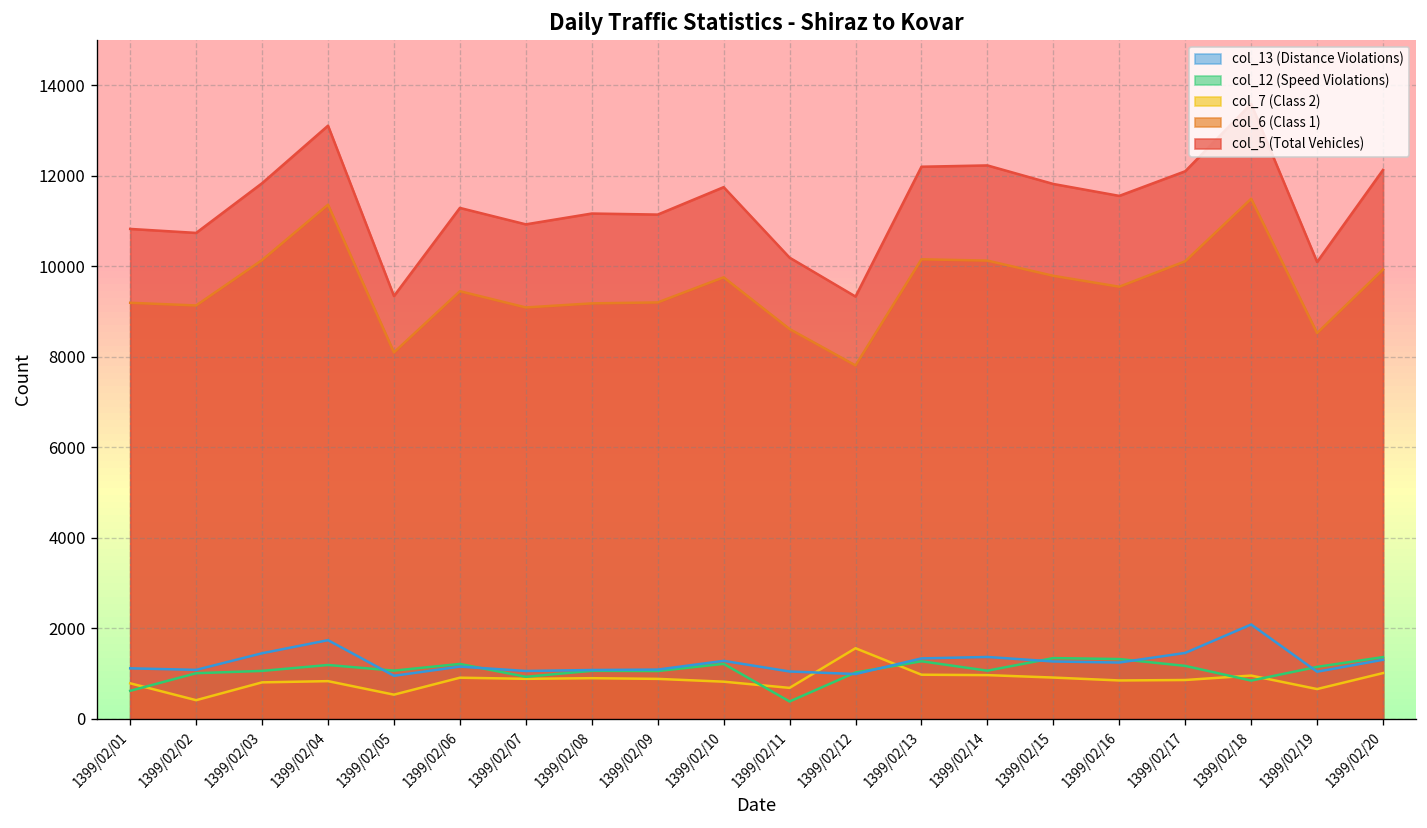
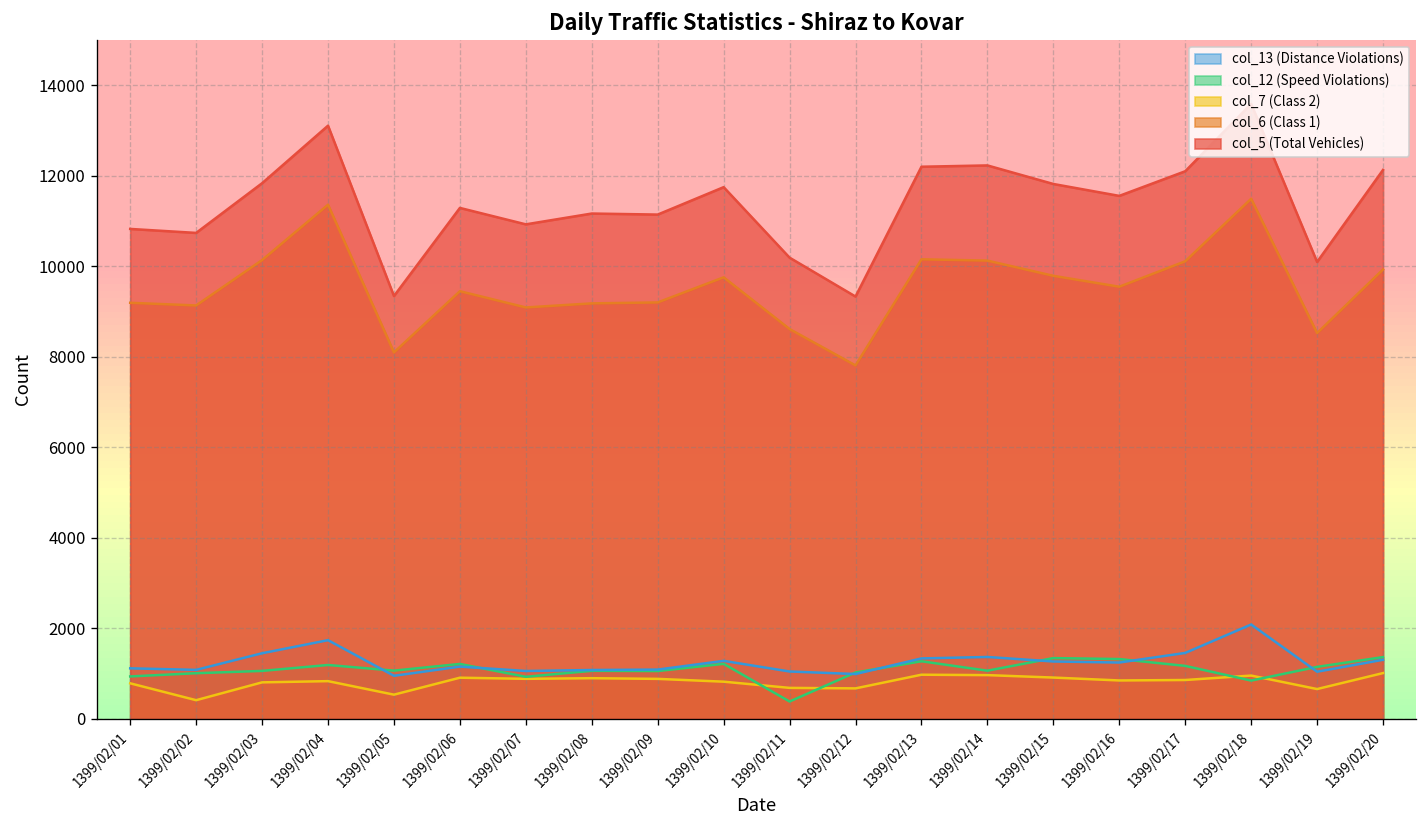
col_12 (Speed Violations), 1399/02/01: 600 -> 900
col_7 (Class 2), 1399/02/12: 1600 -> 700
